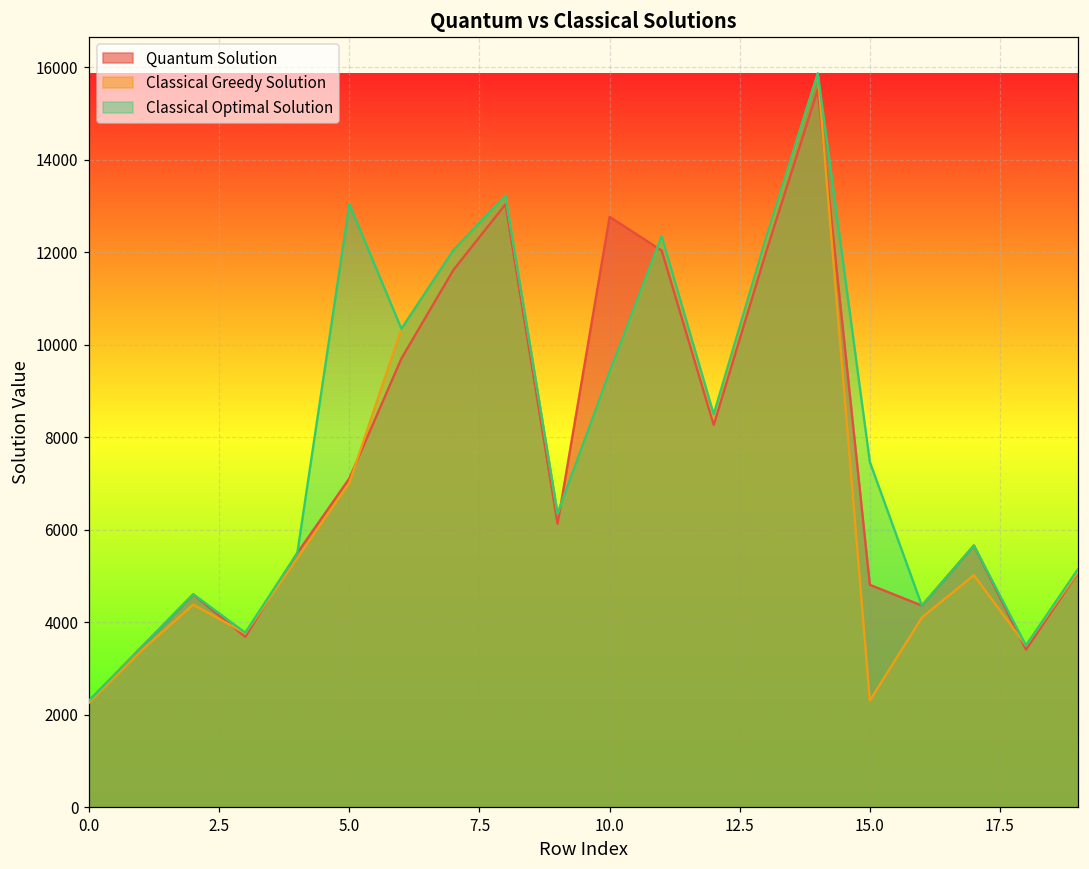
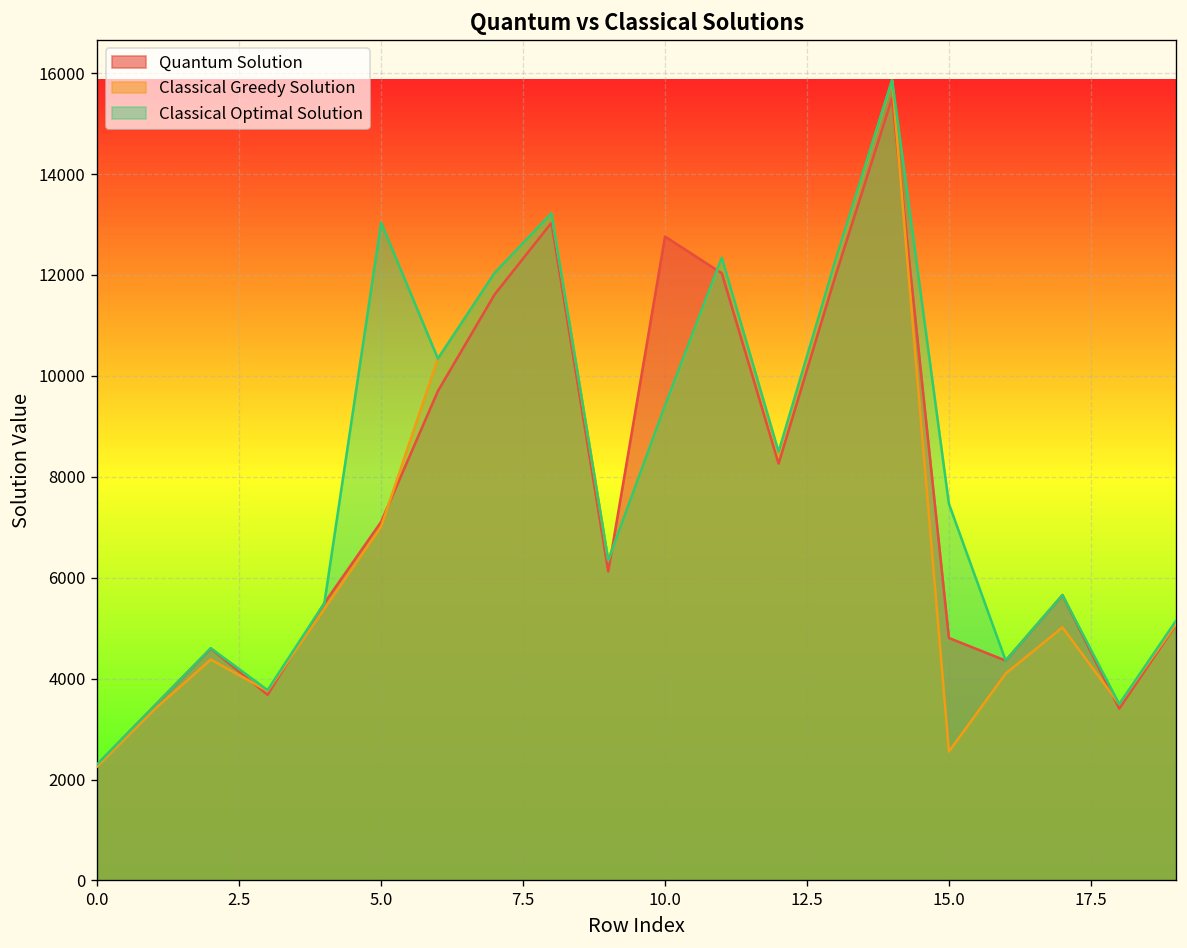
Classical Greedy Solution, 15.0: 2300 -> 2600
